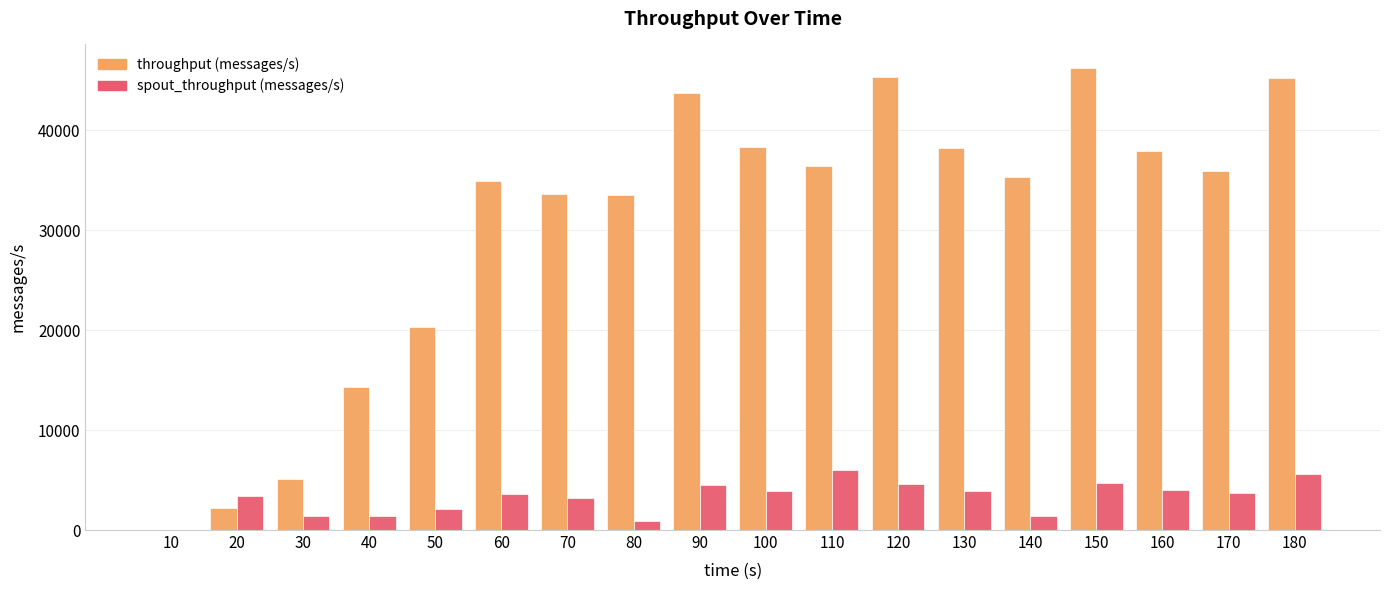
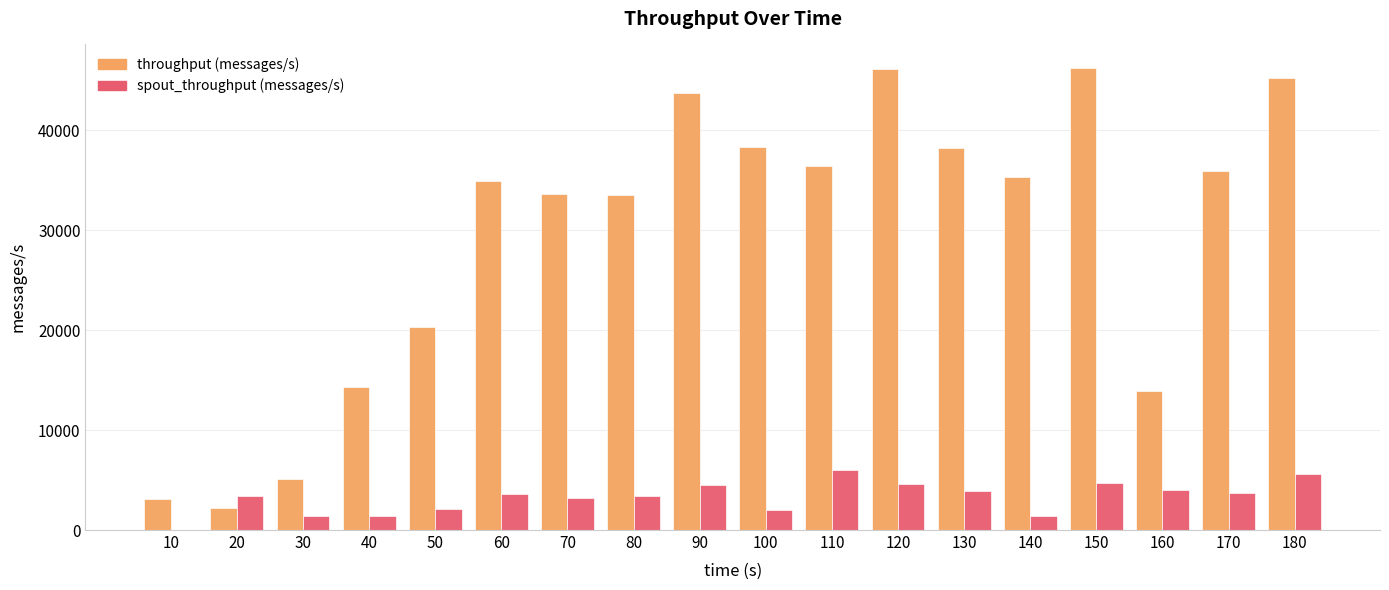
throughput (messages/s), 10: 0 -> 3000
spout_throughput (messages/s), 80: 1000 -> 3000
spout_throughput (messages/s), 100: 4000 -> 2000
throughput (messages/s), 120: 45000 -> 46000
throughput (messages/s), 160: 38000 -> 14000
